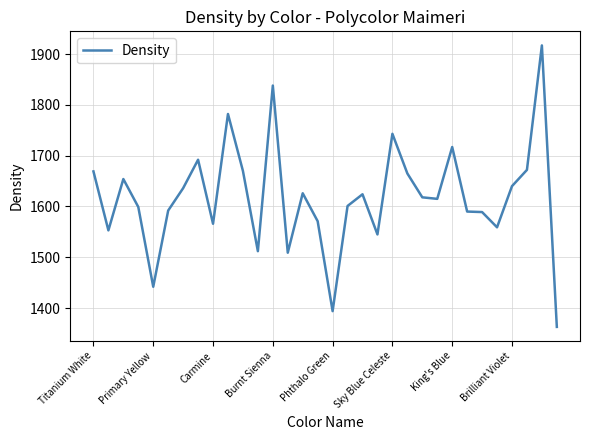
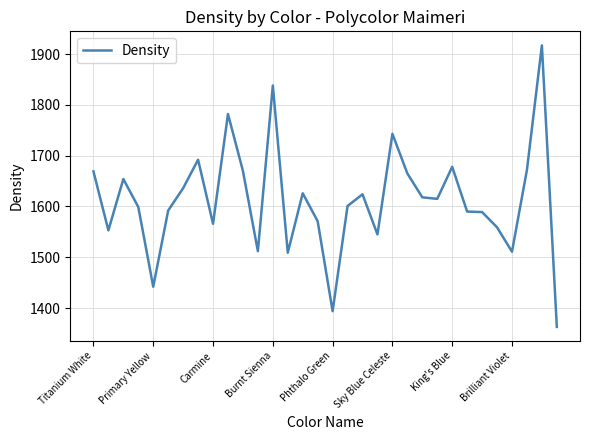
King's Blue: 1720 -> 1680
Brilliant Violet: 1640 -> 1510
